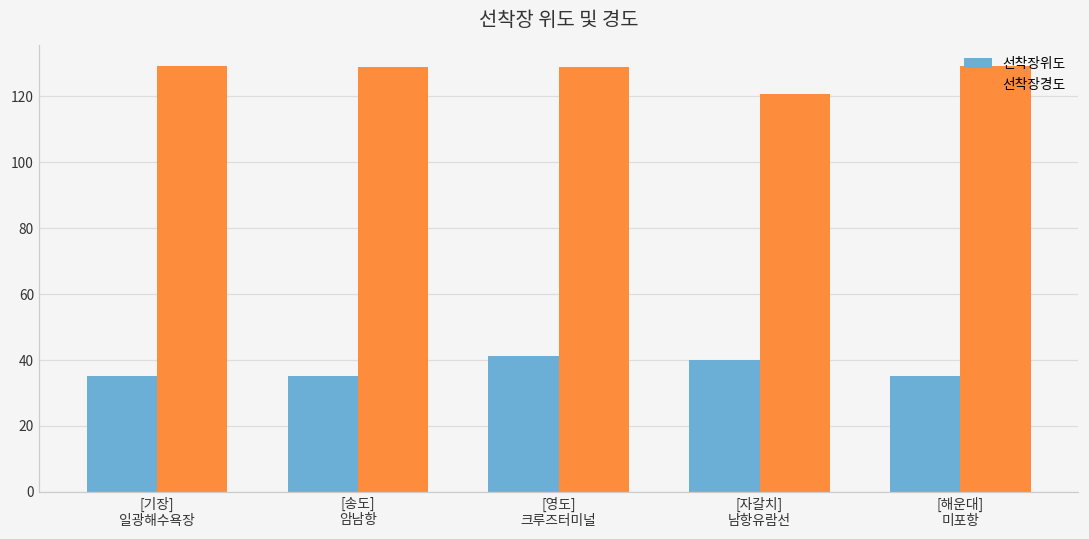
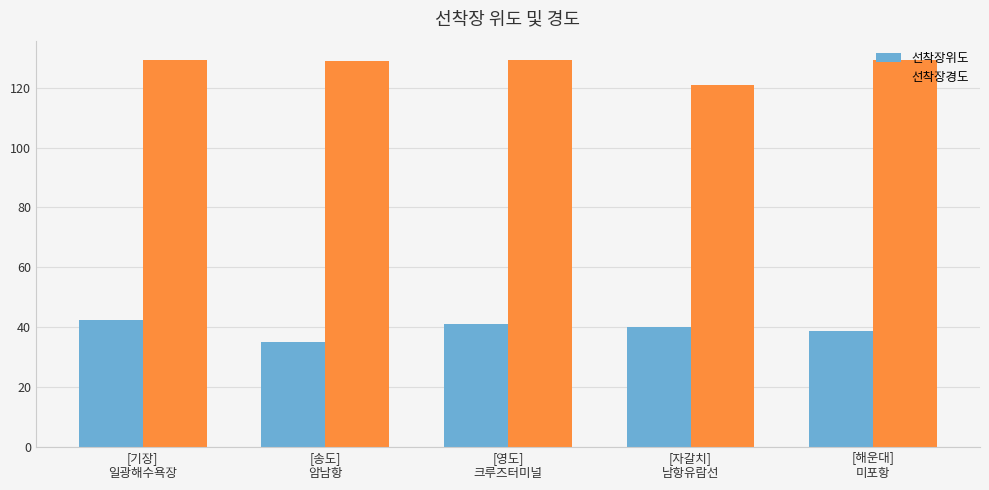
선착장위도, [기장] 일광해수욕장: 35 -> 42
선착장위도, [해운대] 미포항: 35 -> 39
